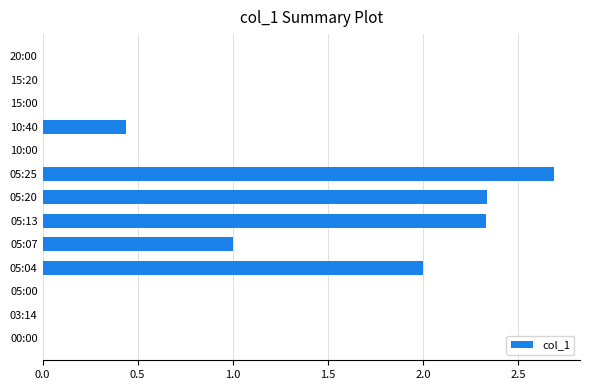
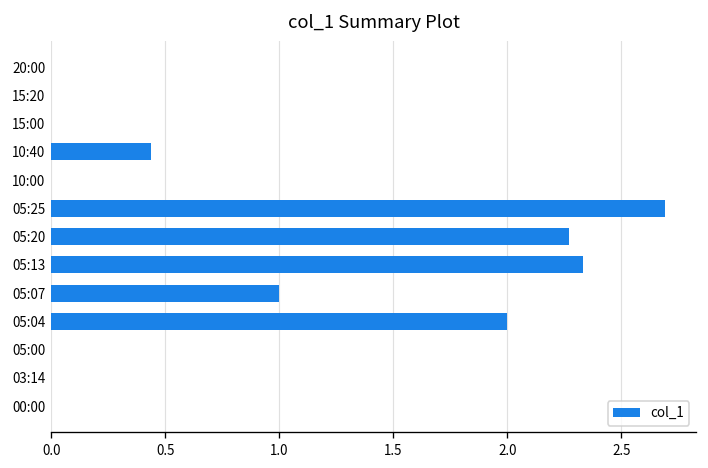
05:20: 2.34 -> 2.27
